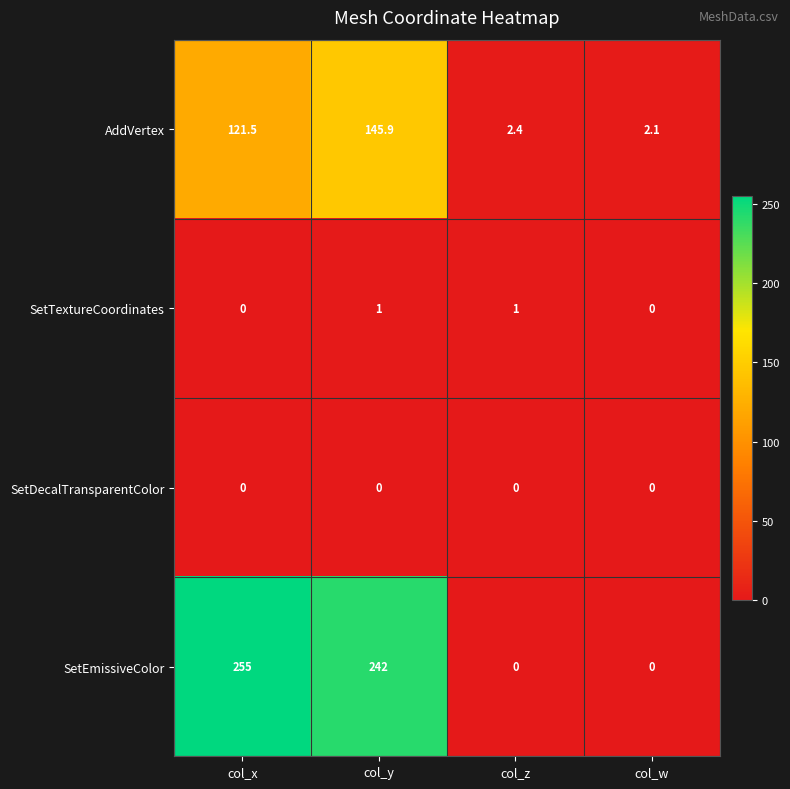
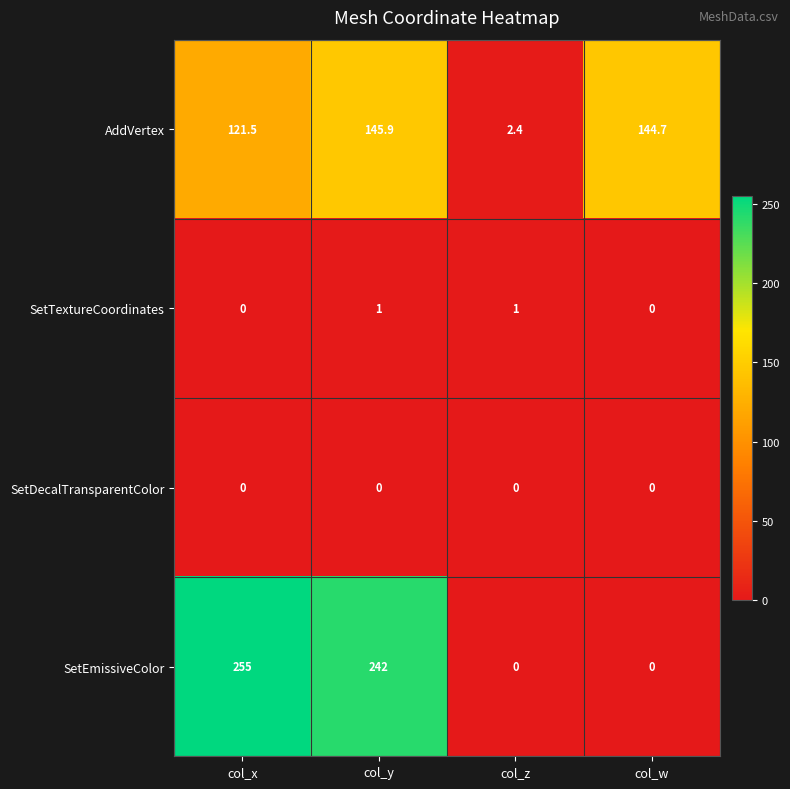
AddVertex, col_w: 2.1 -> 144.7
